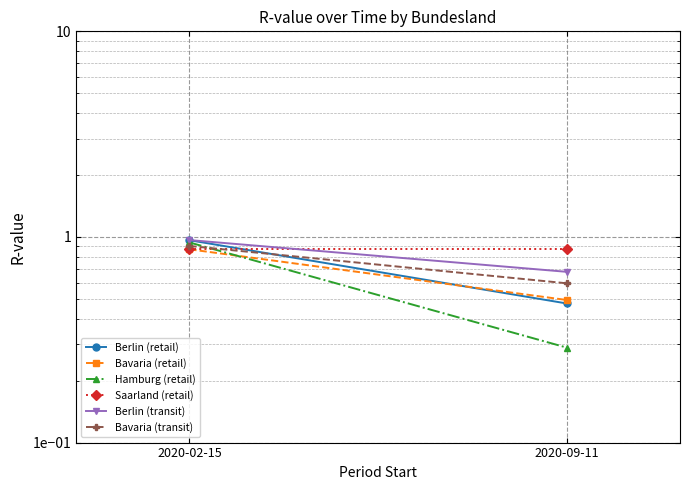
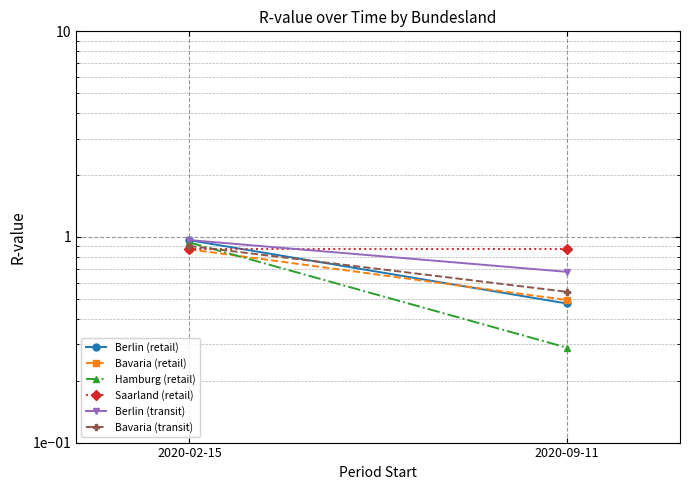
Bavaria (transit), 2020-09-11: 0.60 -> 0.54
